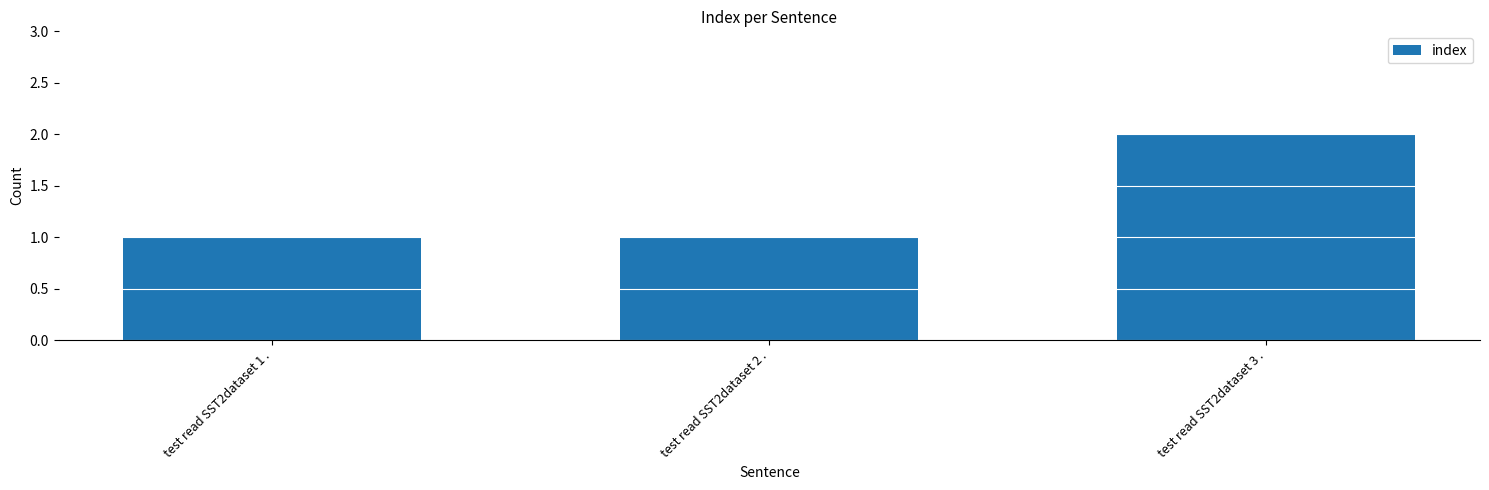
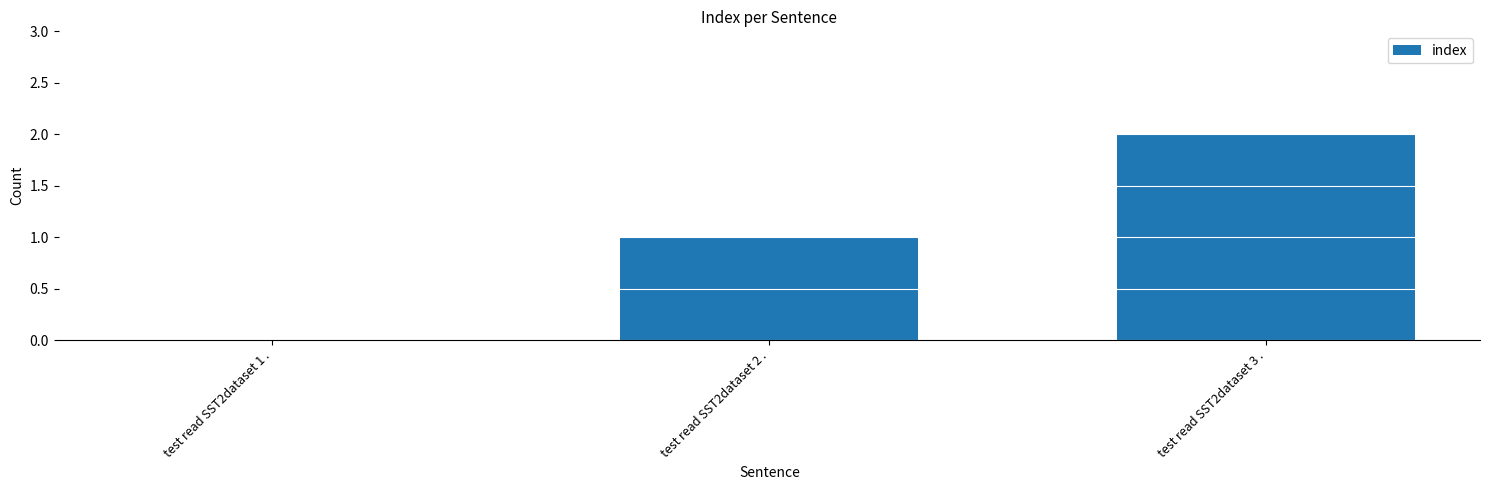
test read SST2dataset 1 .: 1 -> 0
